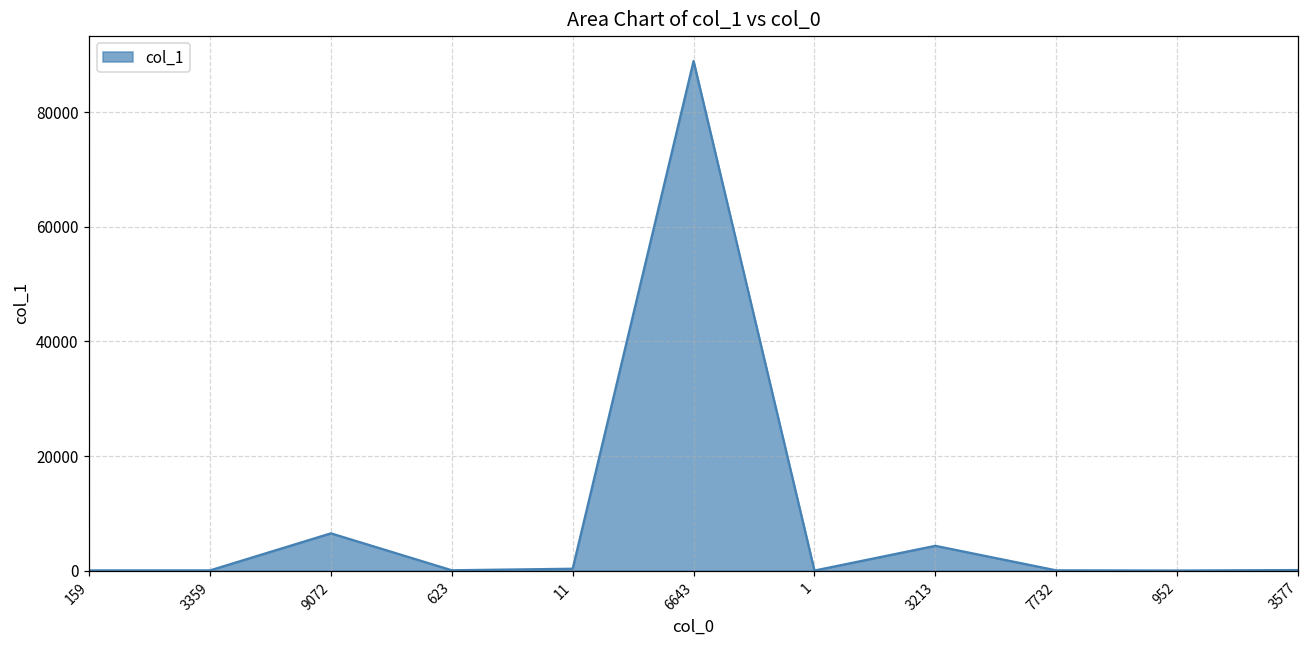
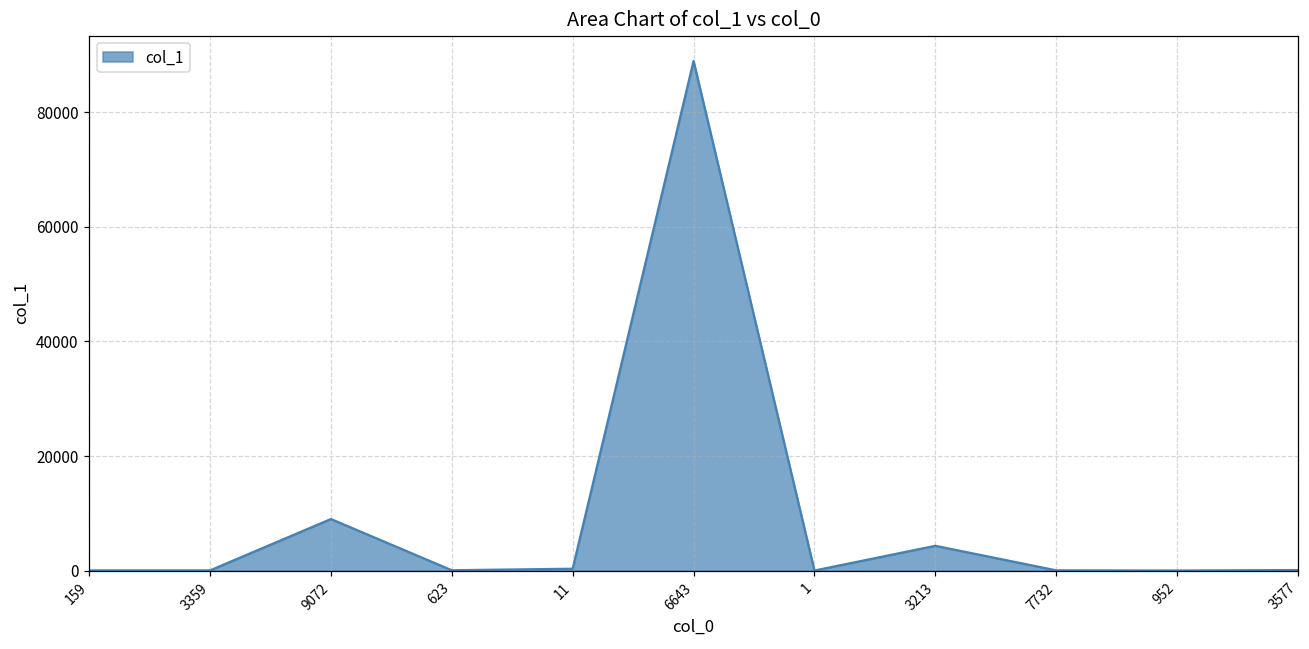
9072: 7000 -> 9000
